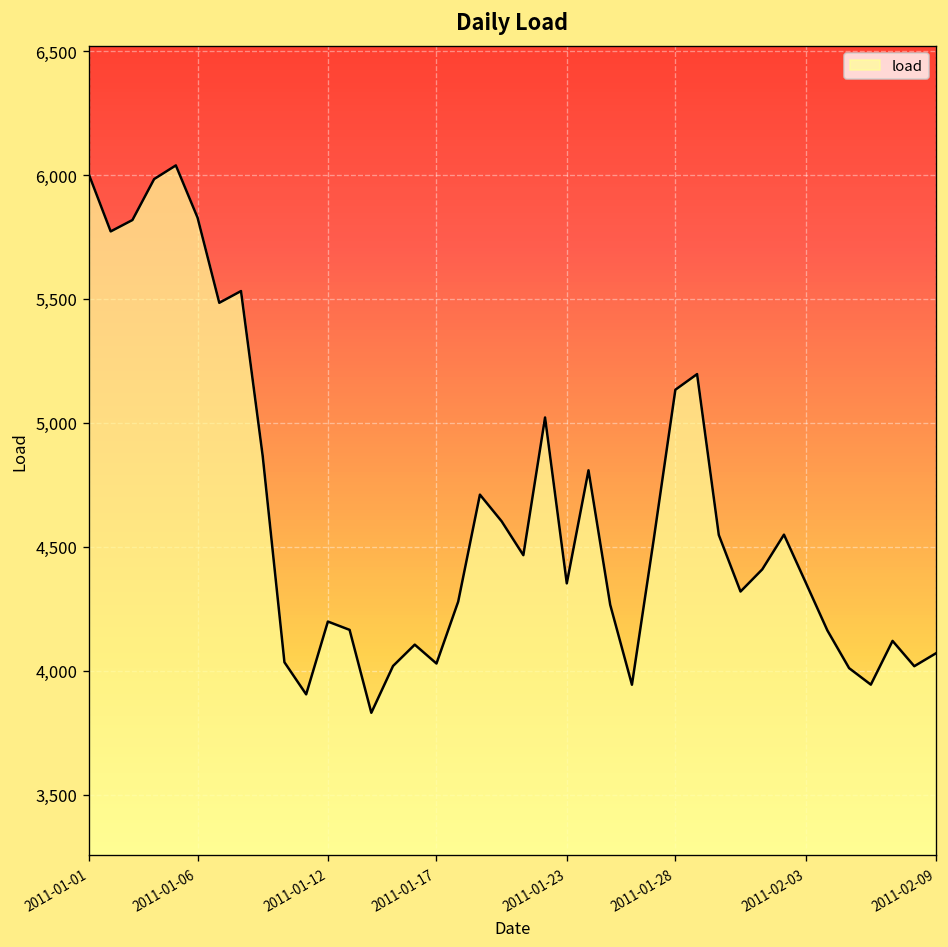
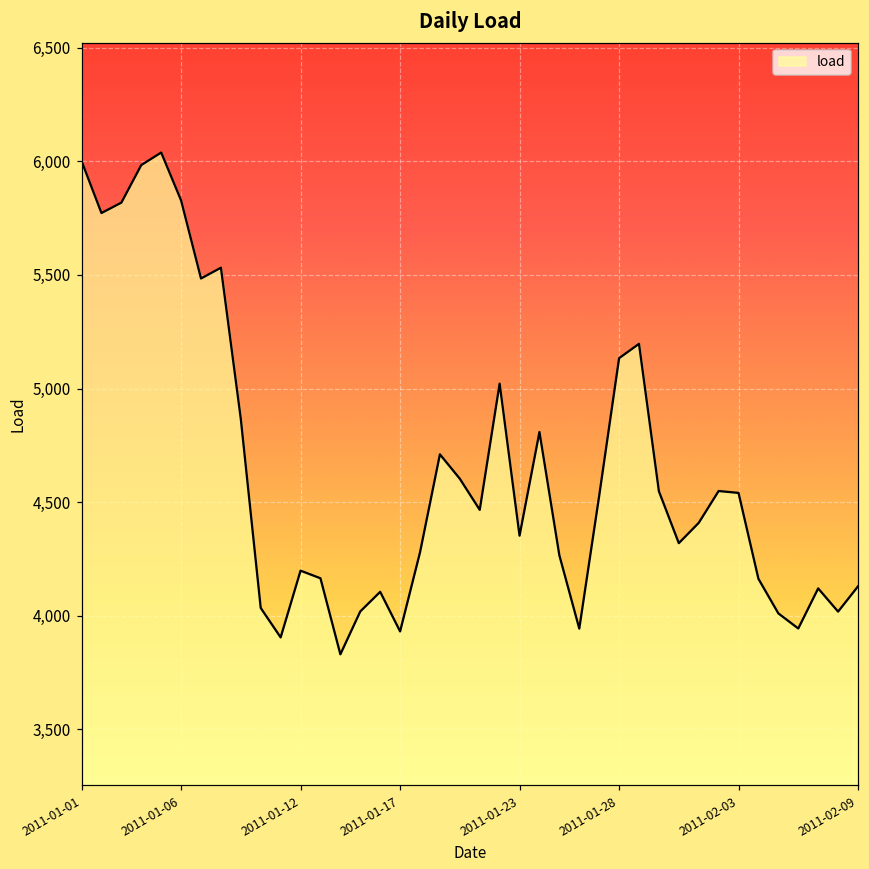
2011-01-17: 4,030 -> 3,930
2011-02-03: 4,360 -> 4,540
2011-02-09: 4,070 -> 4,130
